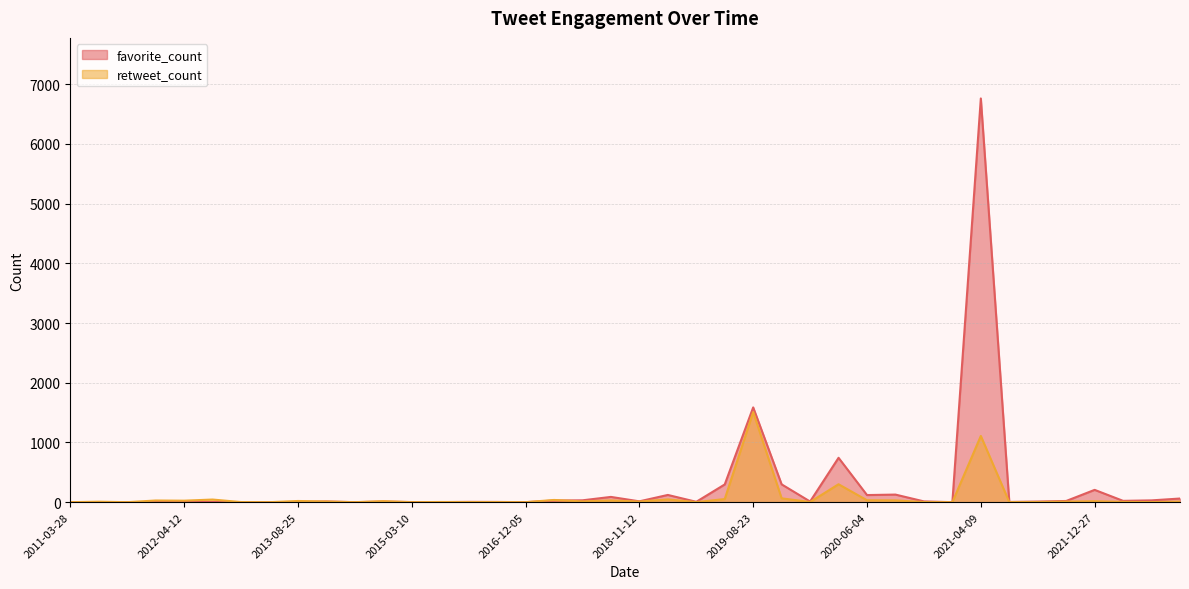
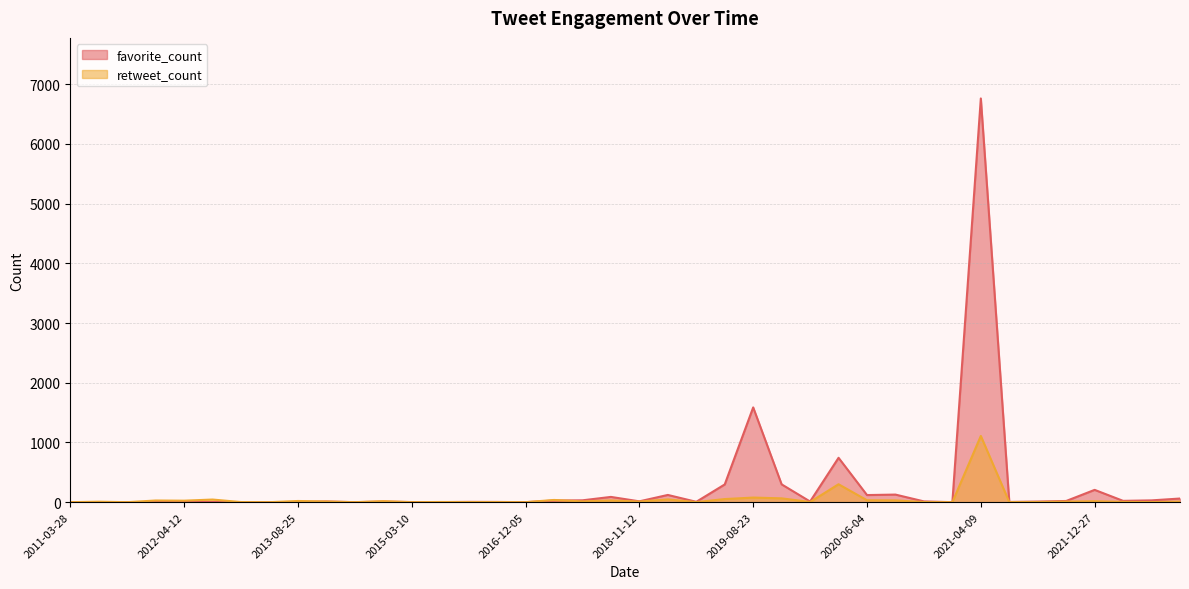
retweet_count, 2019-08-23: 1500 -> 100
